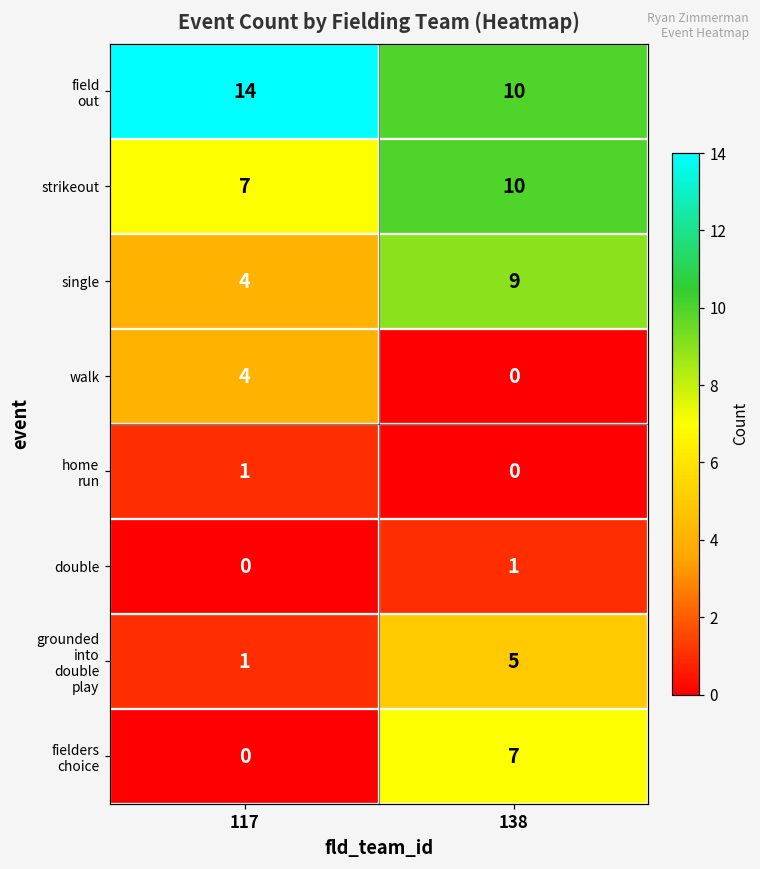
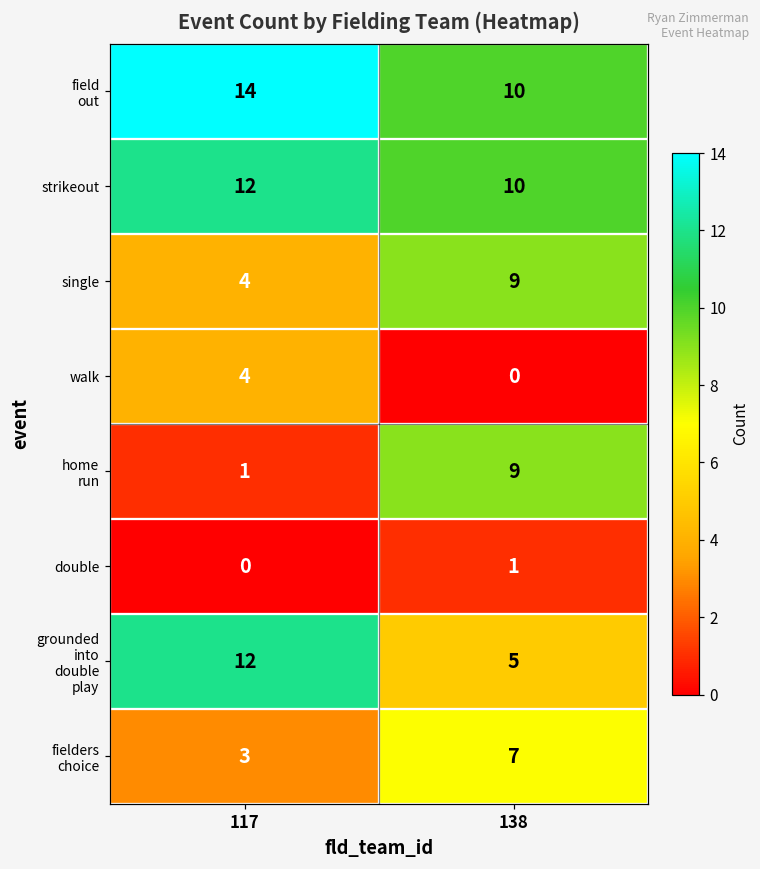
strikeout, 117: 7 -> 12
home run, 138: 0 -> 9
grounded into double play, 117: 1 -> 12
fielders choice, 117: 0 -> 3
